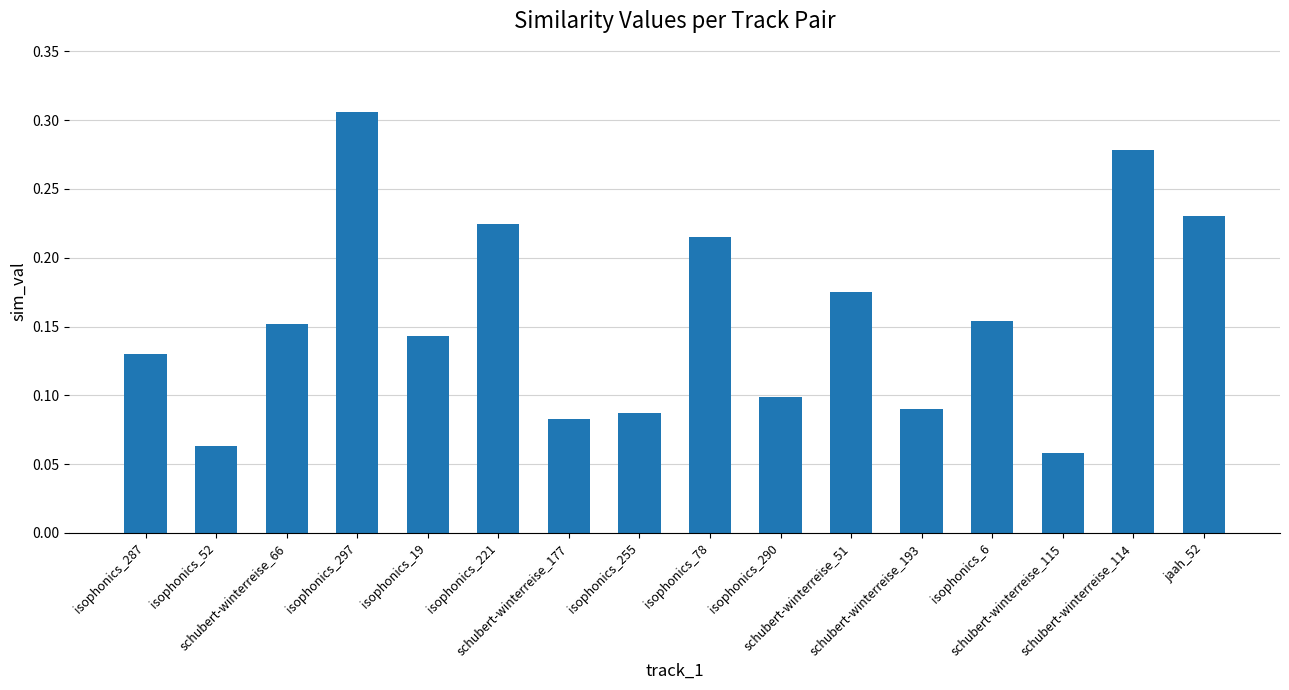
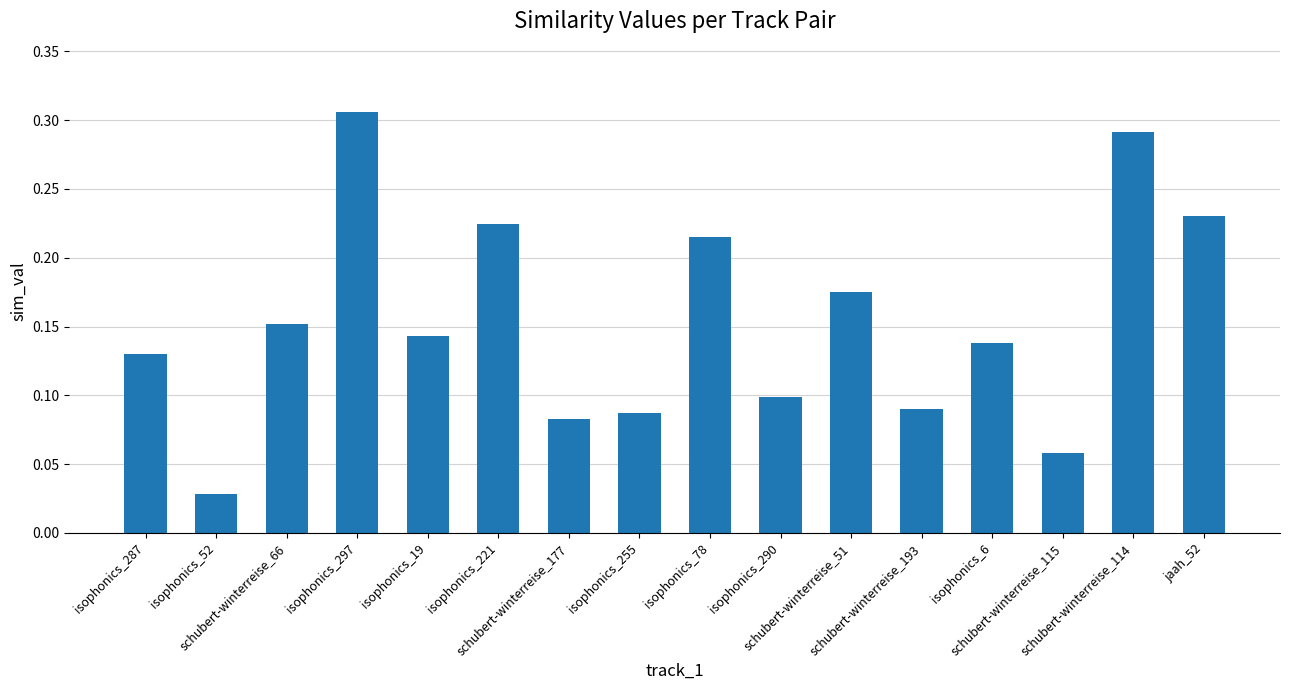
isophonics_52: 0.063 -> 0.028
isophonics_6: 0.154 -> 0.138
schubert-winterreise_114: 0.278 -> 0.292
